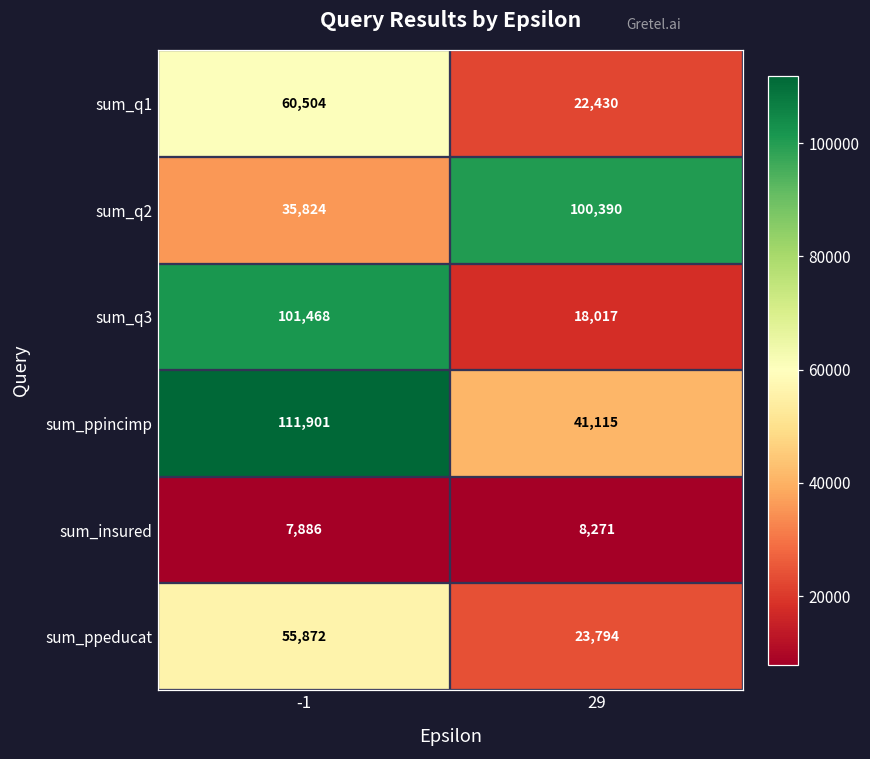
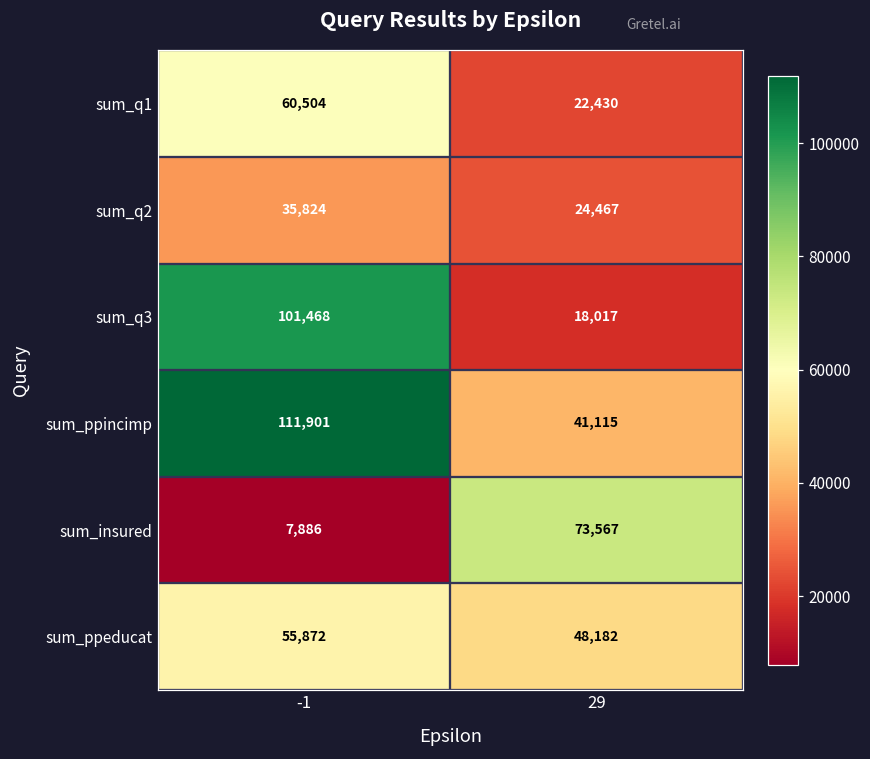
sum_q2, 29: 100,390 -> 24,467
sum_insured, 29: 8,271 -> 73,567
sum_ppeducat, 29: 23,794 -> 48,182
